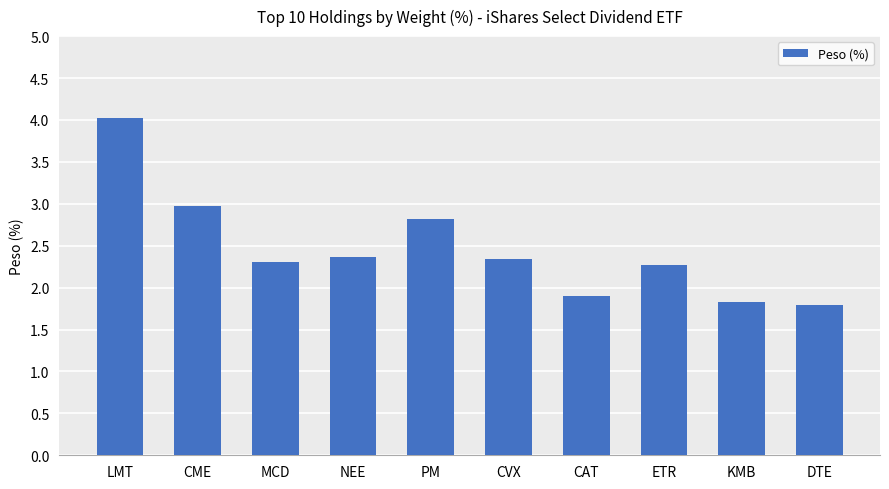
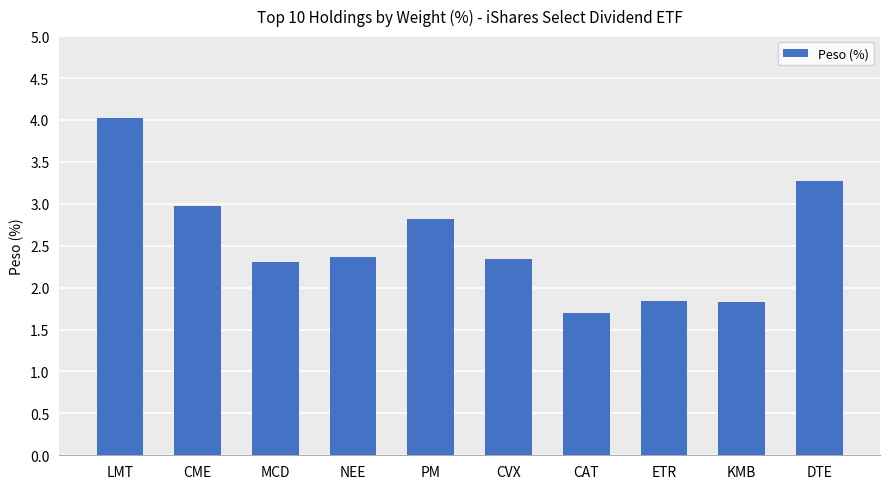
CAT: 1.9 -> 1.7
ETR: 2.3 -> 1.8
DTE: 1.8 -> 3.3
